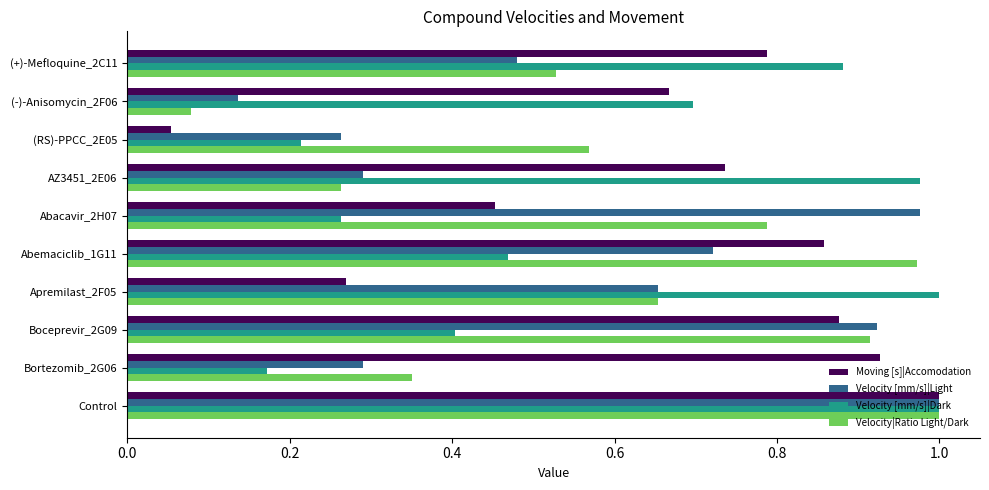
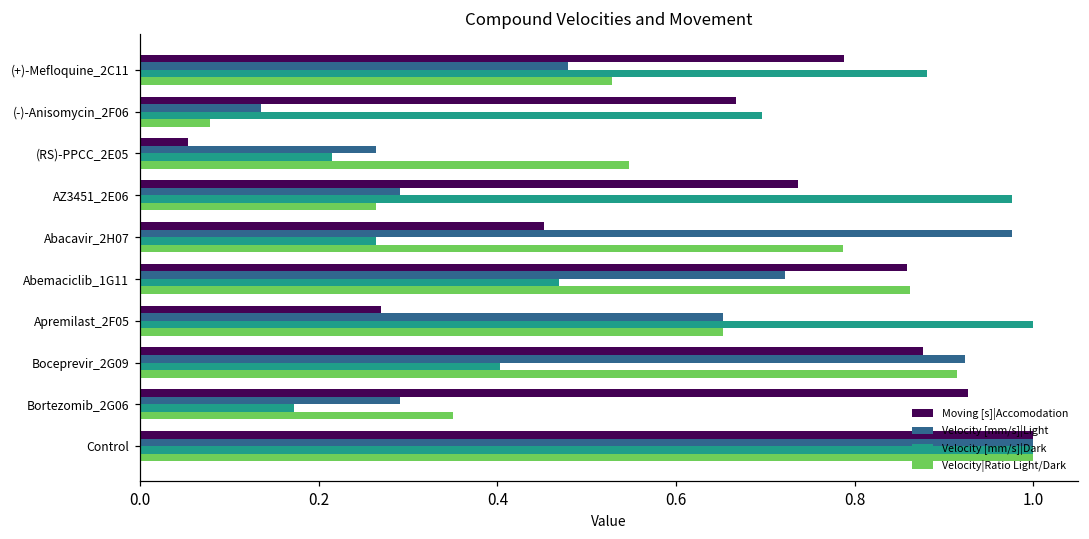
Velocity|Ratio Light/Dark, (RS)-PPCC_2E05: 0.57 -> 0.55
Velocity|Ratio Light/Dark, Abemaciclib_1G11: 0.97 -> 0.86
